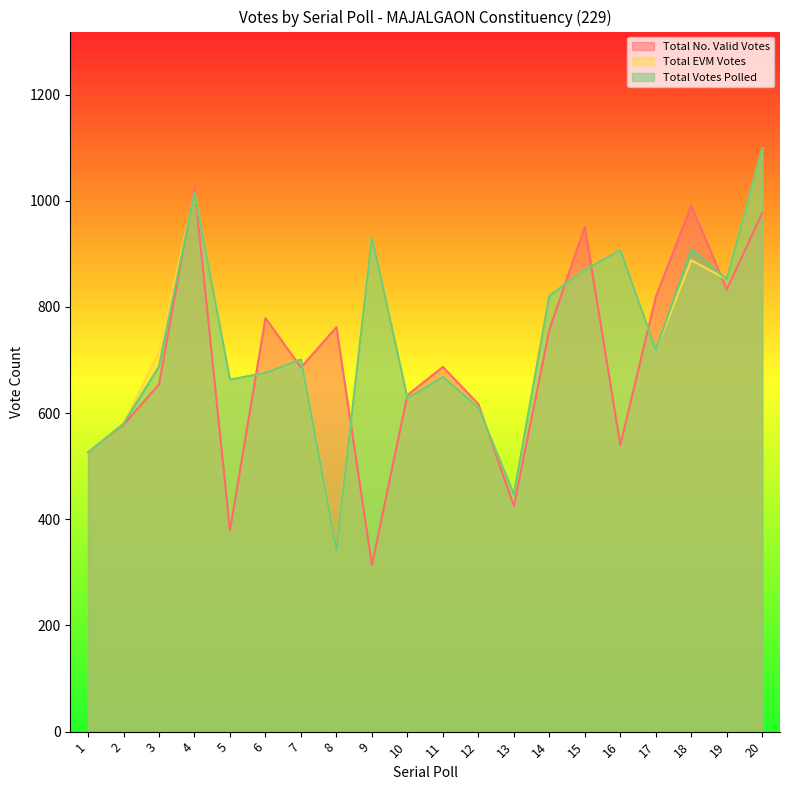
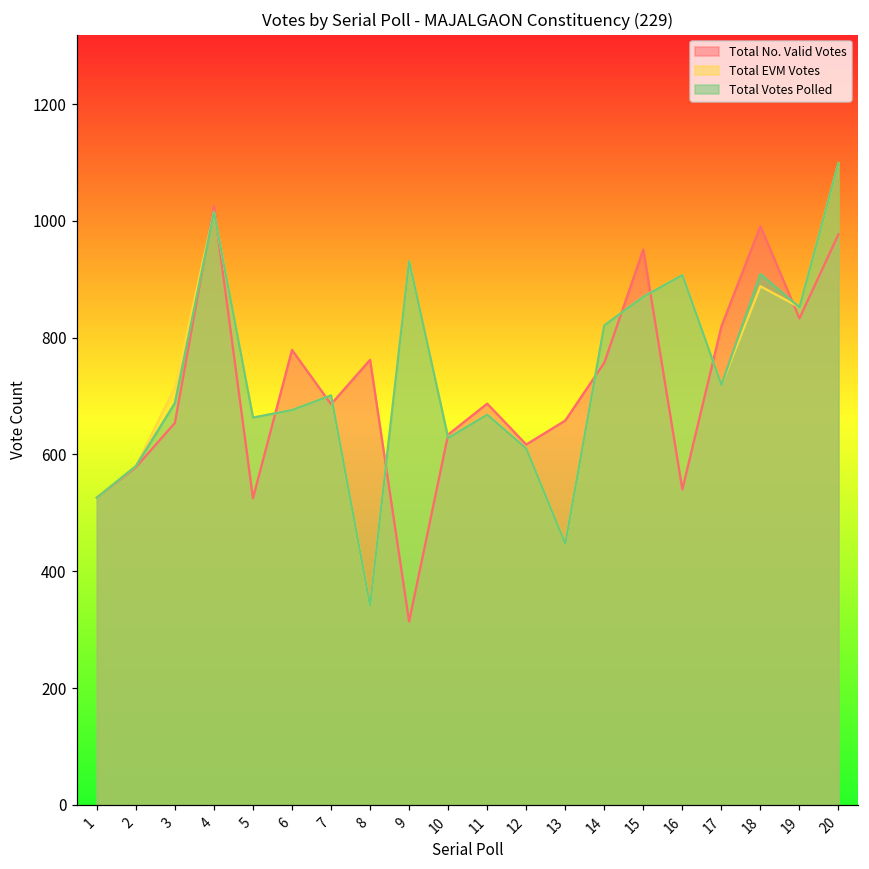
Total No. Valid Votes, 5: 380 -> 530
Total No. Valid Votes, 13: 430 -> 660
